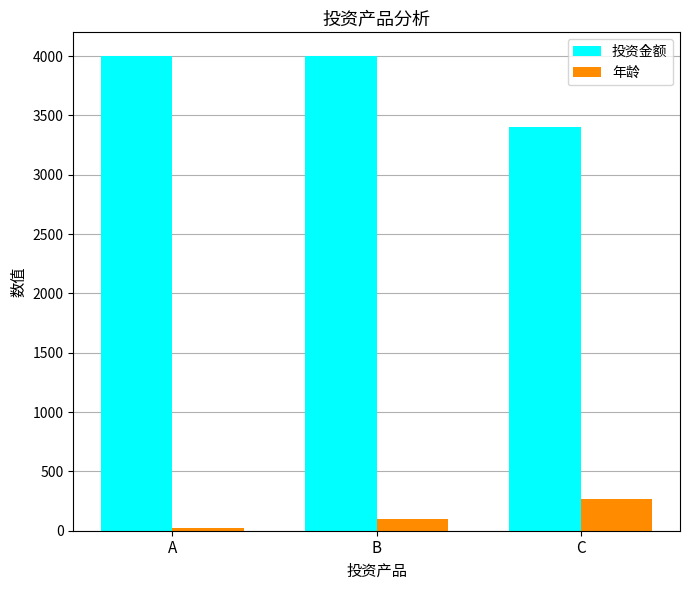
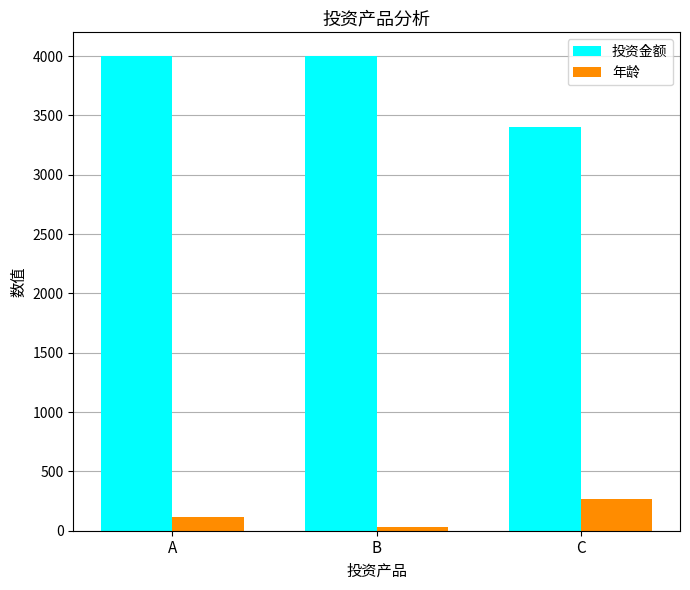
年龄, A: 20 -> 120
年龄, B: 100 -> 30
